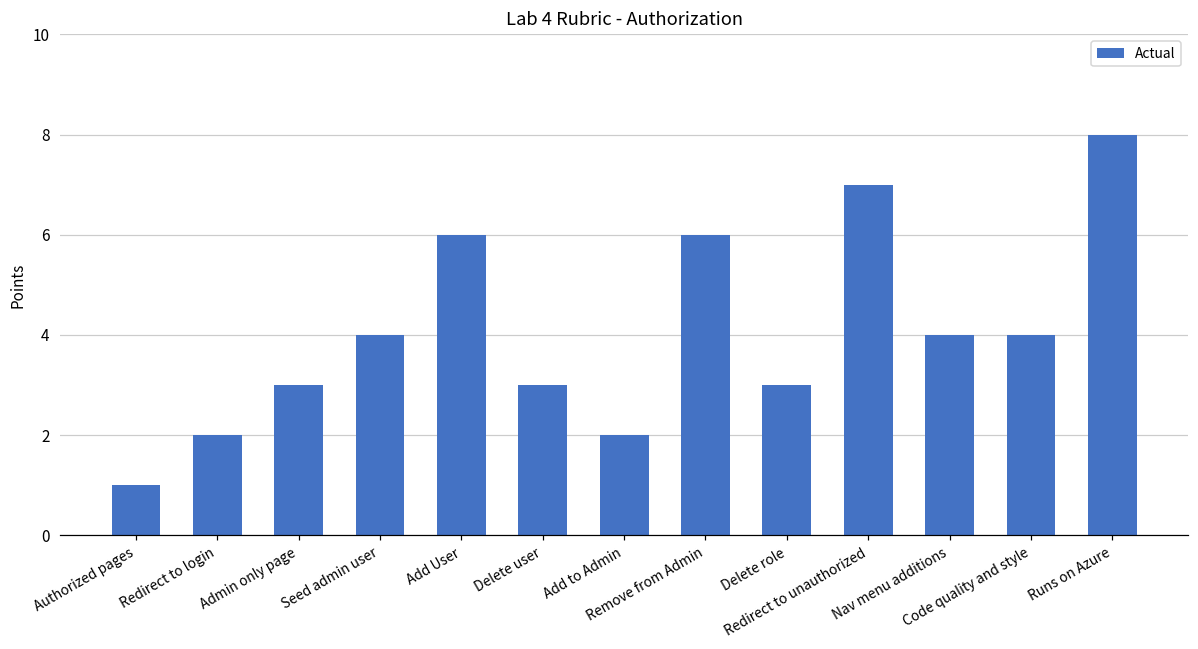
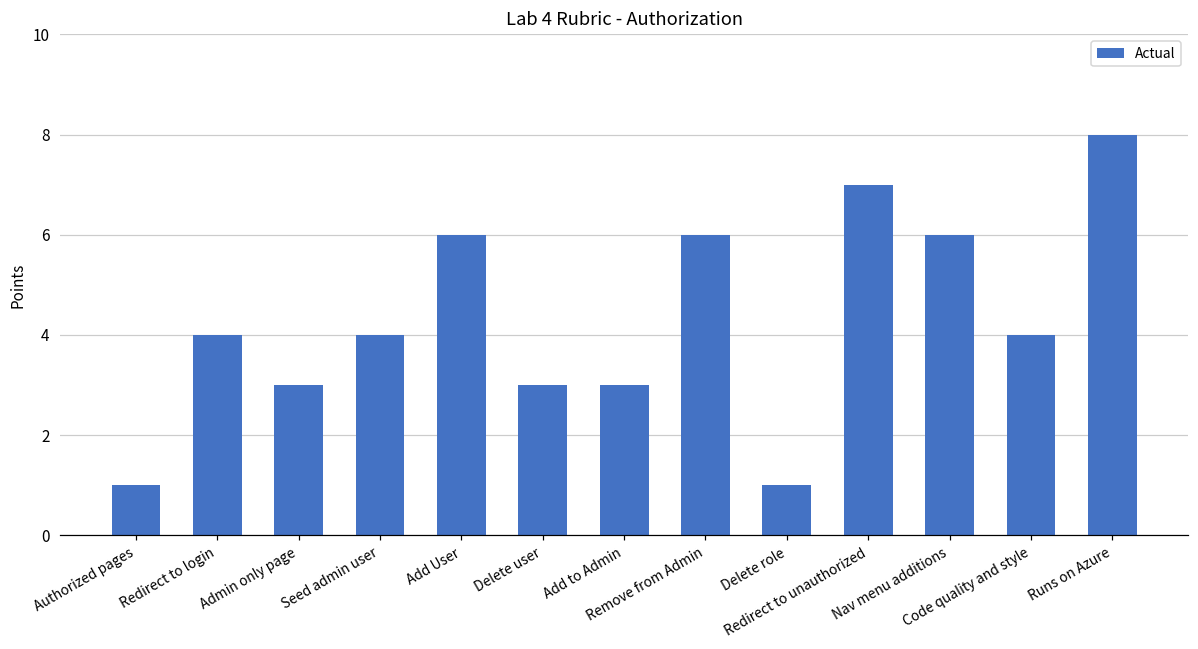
Redirect to login: 2 -> 4
Add to Admin: 2 -> 3
Delete role: 3 -> 1
Nav menu additions: 4 -> 6
